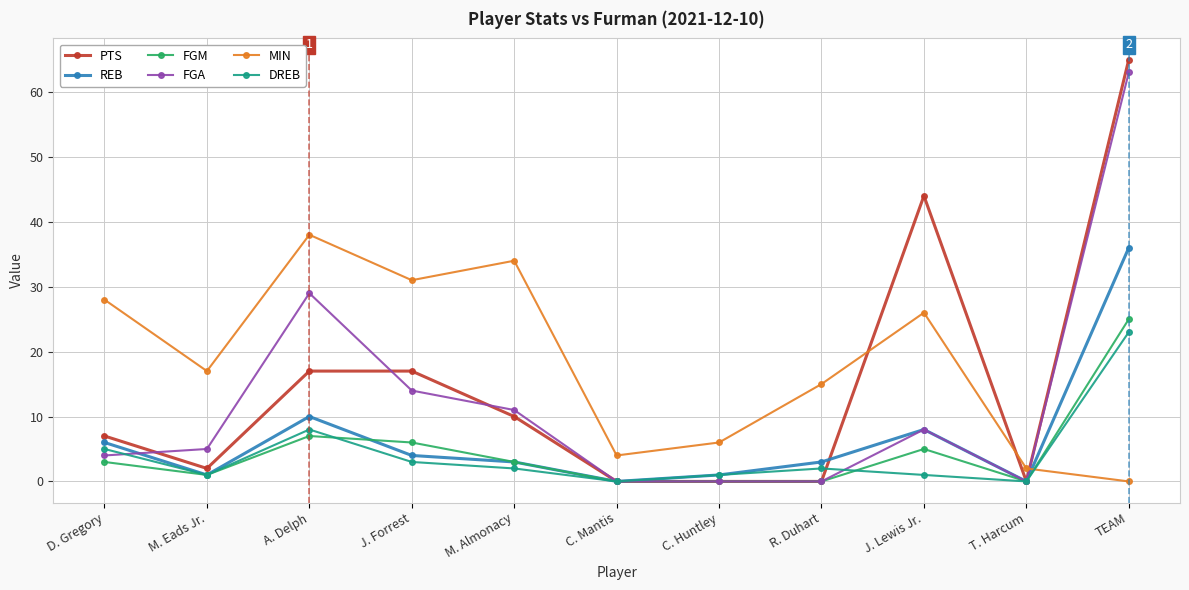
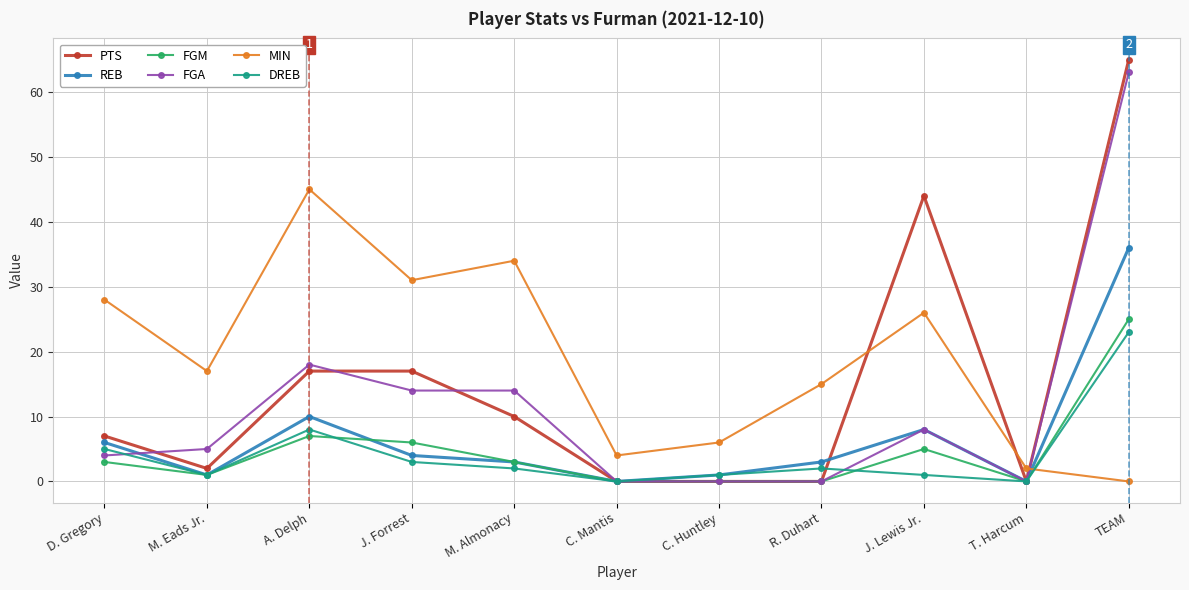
FGA, A. Delph: 29 -> 18
MIN, A. Delph: 38 -> 45
FGA, M. Almonacy: 11 -> 14
